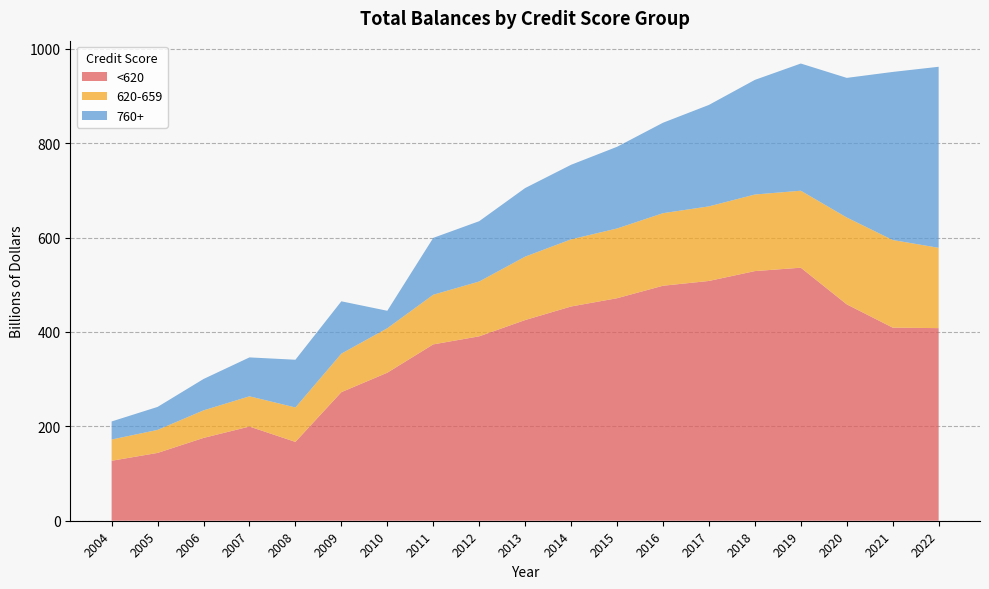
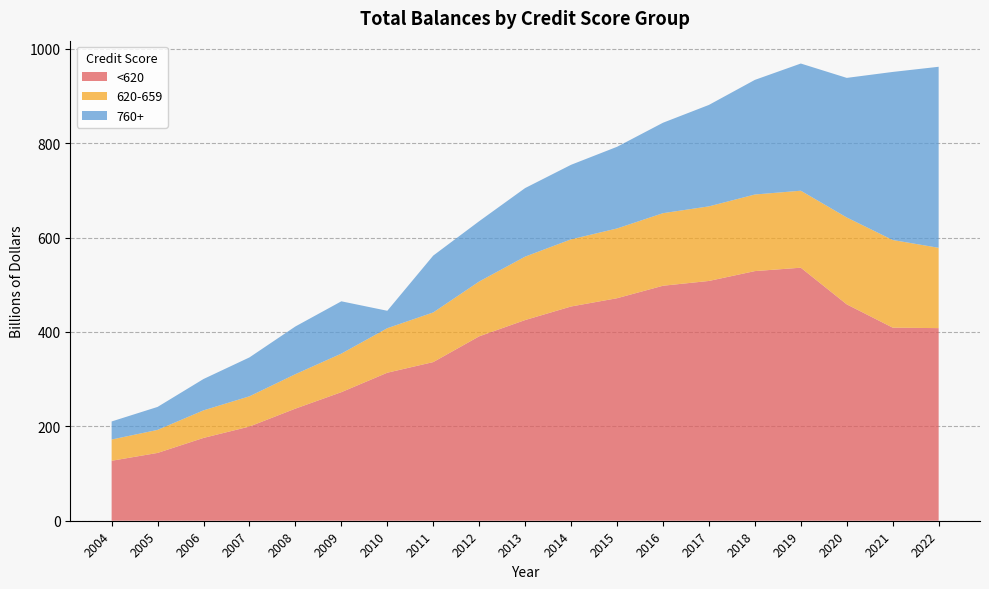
<620, 2008: 170 -> 240
<620, 2011: 370 -> 340
